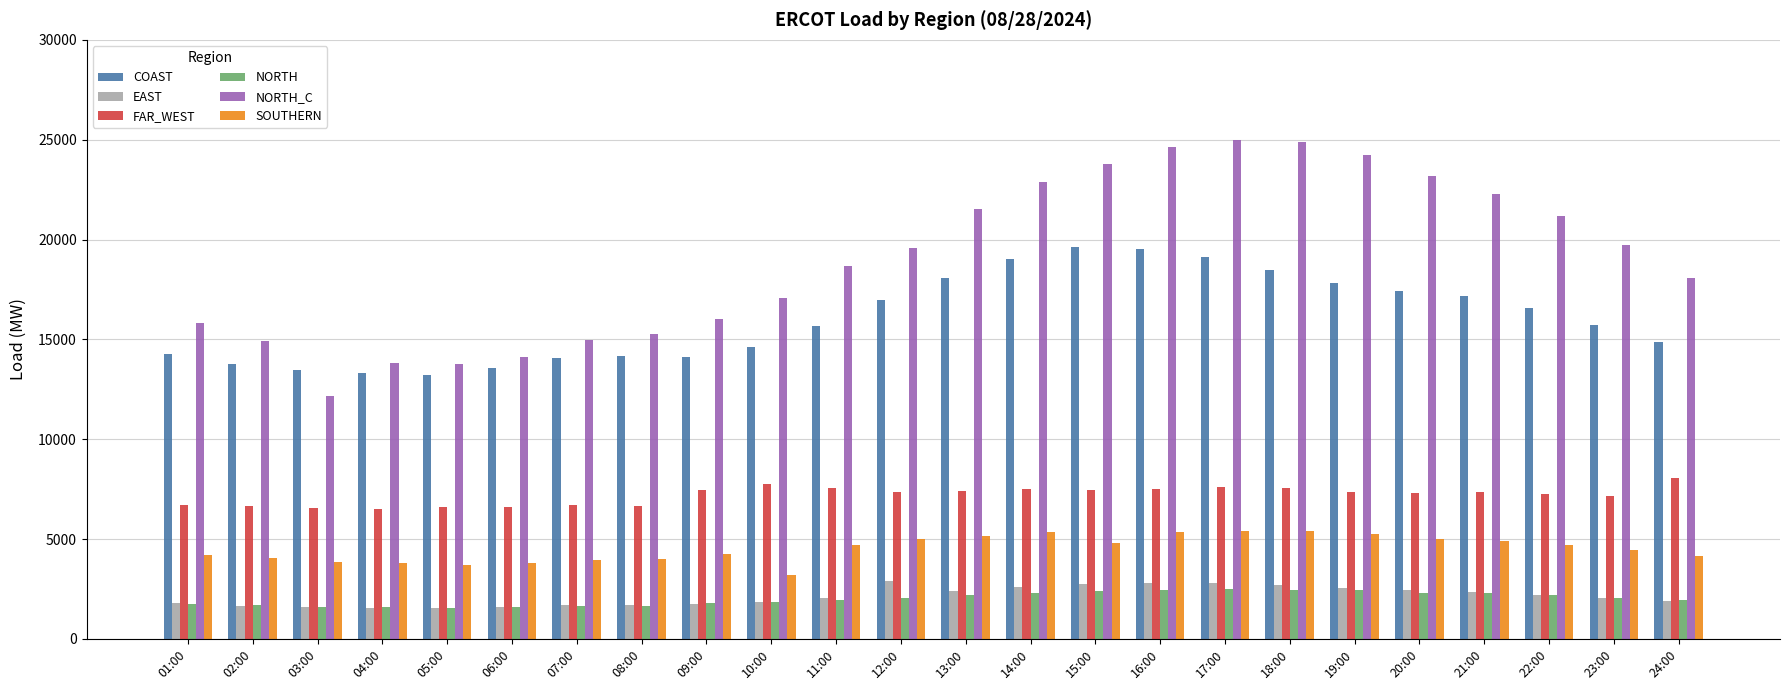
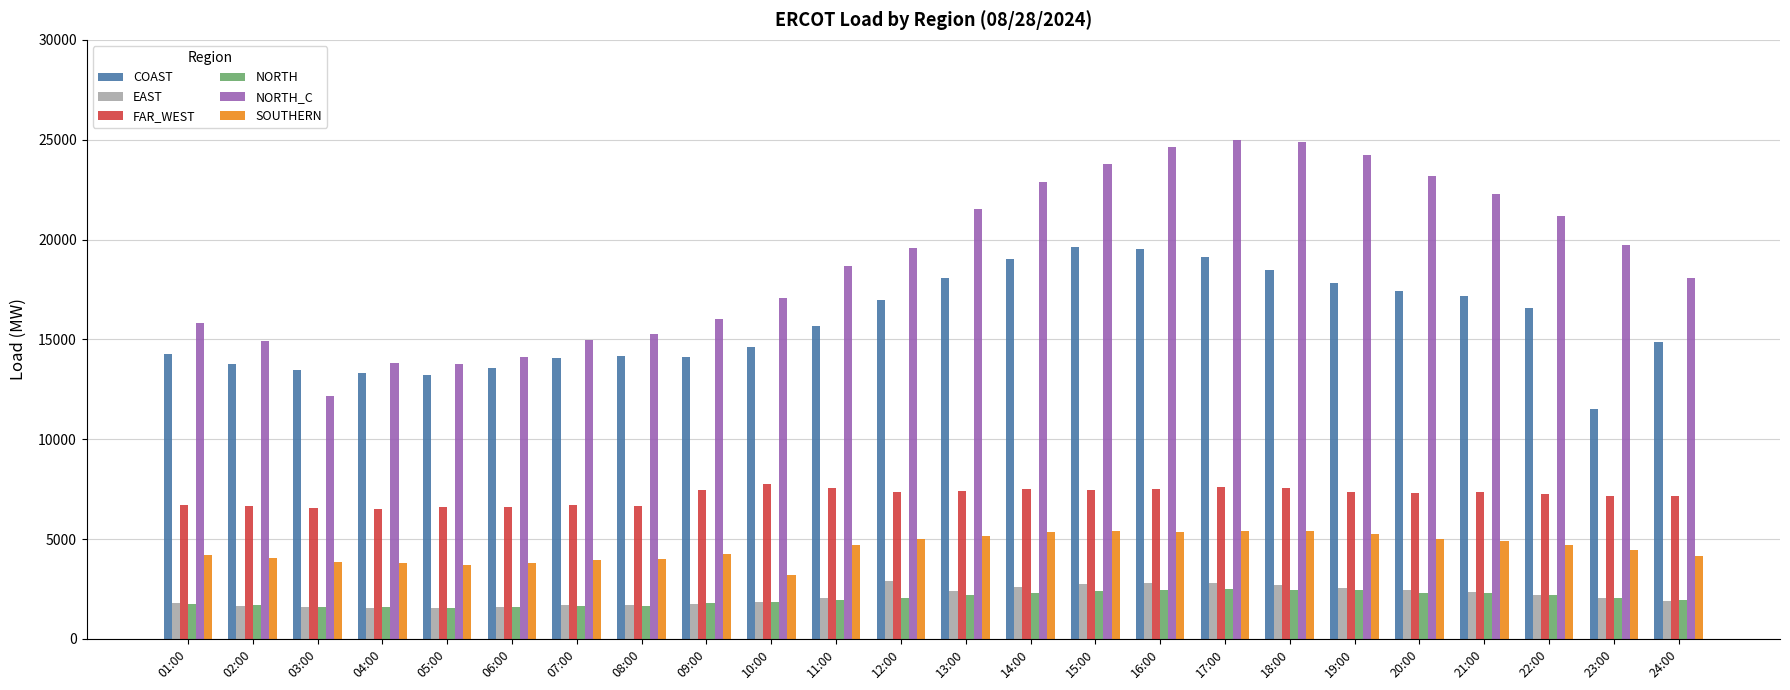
SOUTHERN, 15:00: 4800 -> 5400
COAST, 23:00: 15700 -> 11500
FAR_WEST, 24:00: 8000 -> 7100
